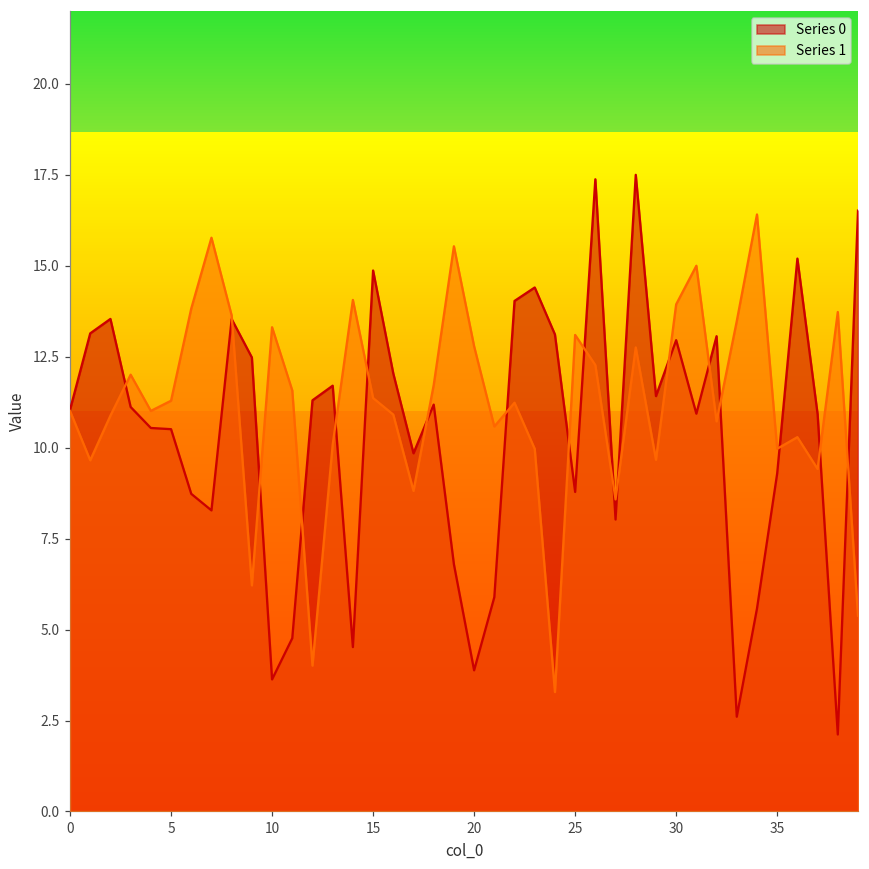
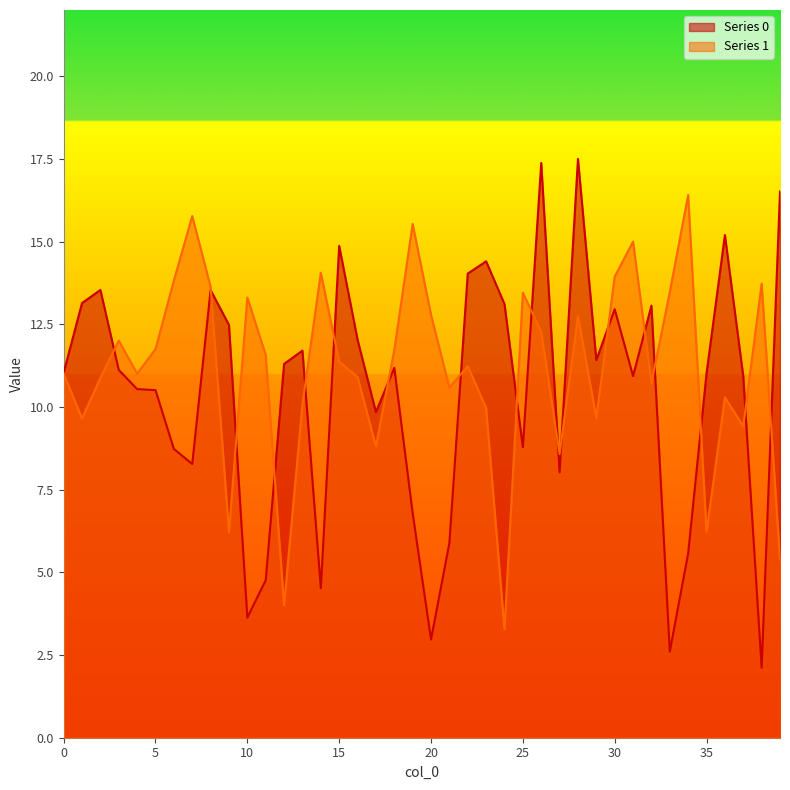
Series 1, 5: 11.3 -> 11.7
Series 0, 20: 3.9 -> 3.0
Series 1, 25: 13.1 -> 13.5
Series 0, 35: 9.3 -> 11.0
Series 1, 35: 10.0 -> 6.2
